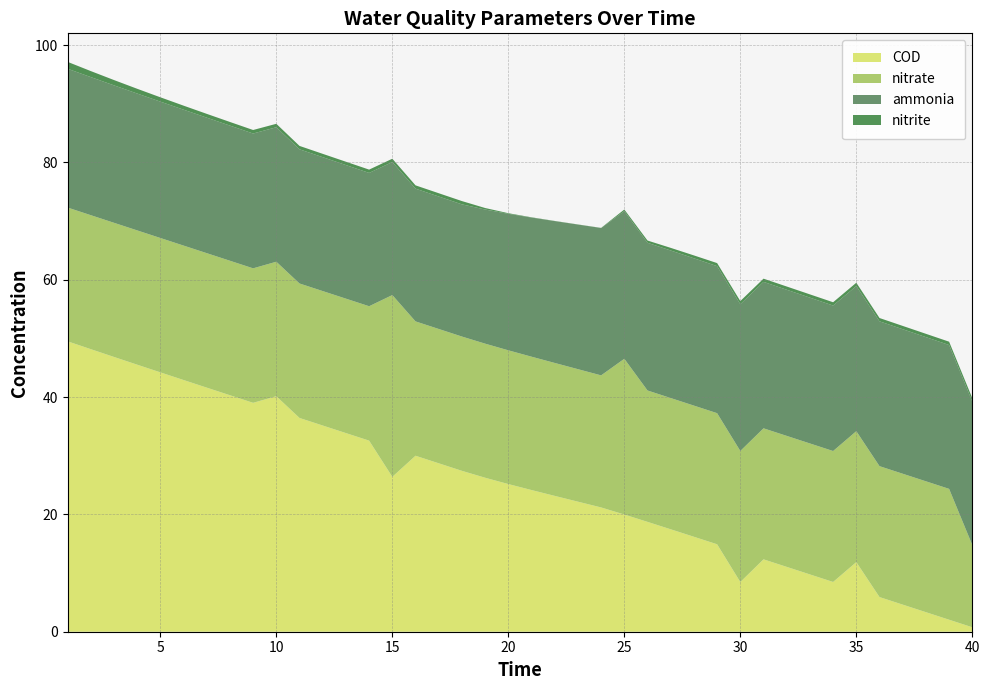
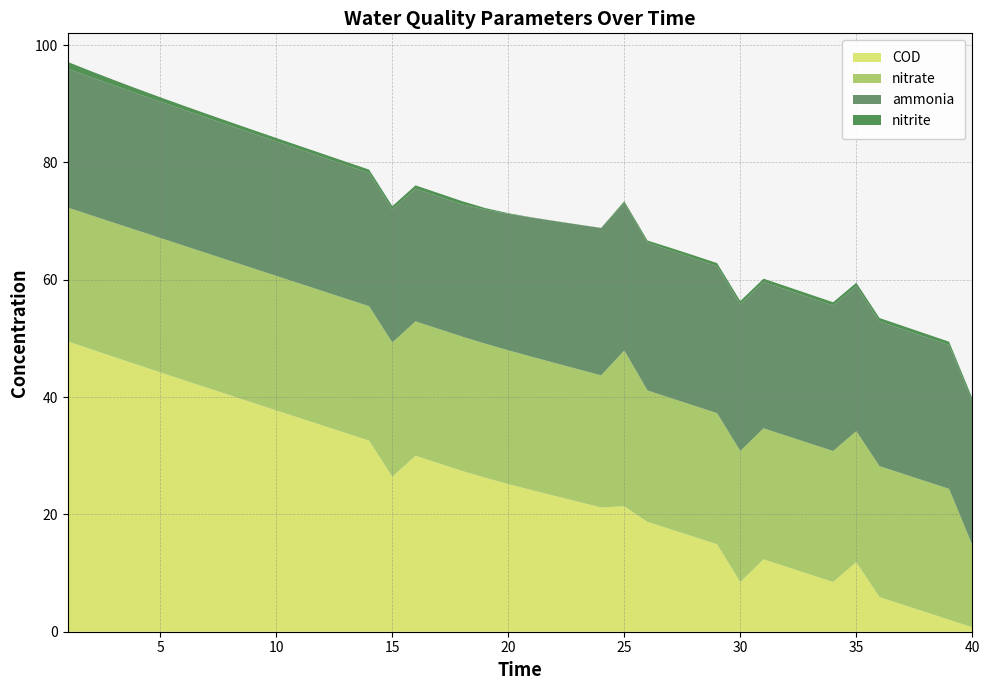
COD, 10: 40 -> 38
nitrate, 15: 31 -> 23
COD, 25: 20 -> 21
